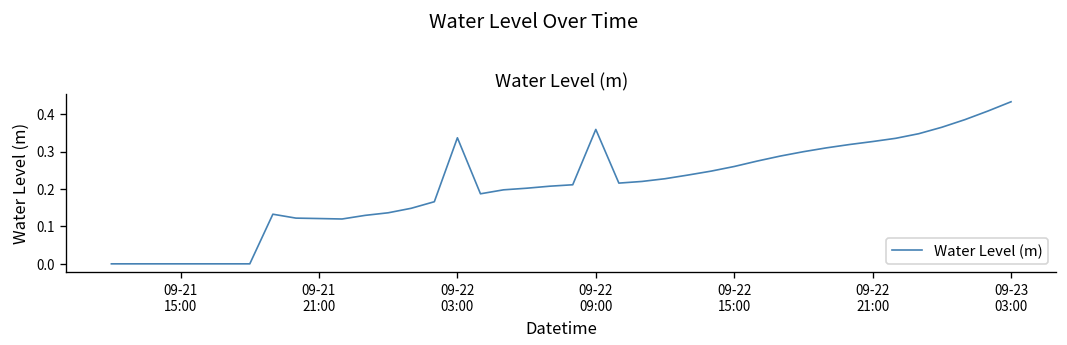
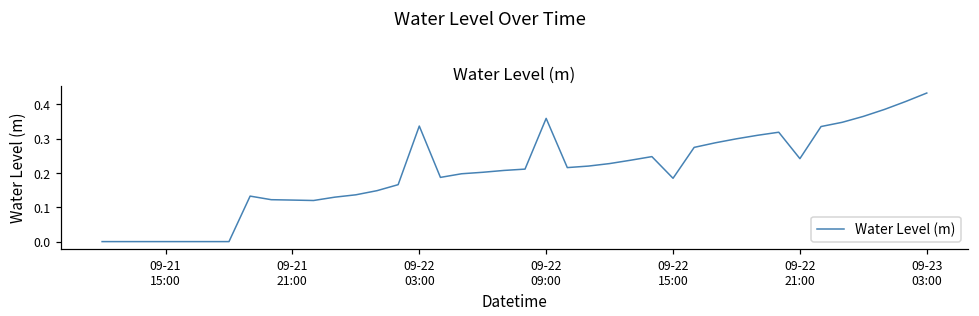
09-22 15:00: 0.26 -> 0.18
09-22 21:00: 0.33 -> 0.24
